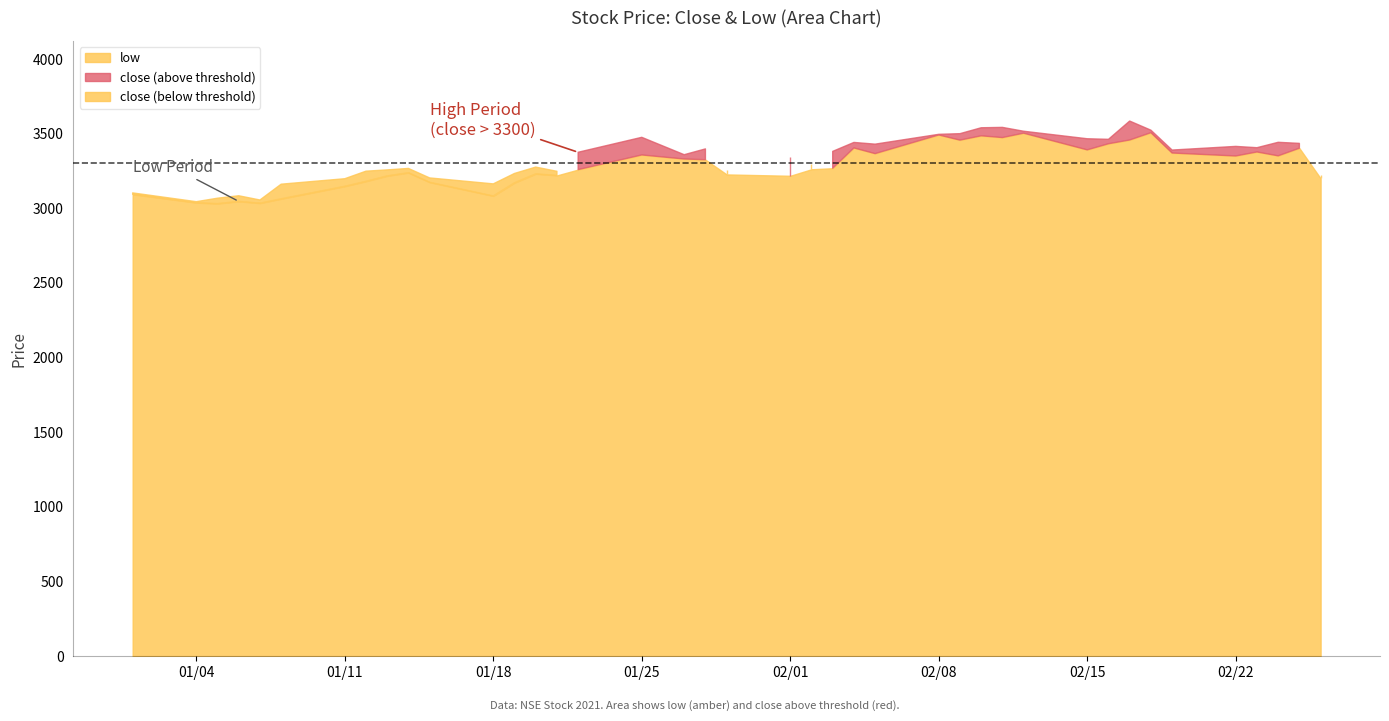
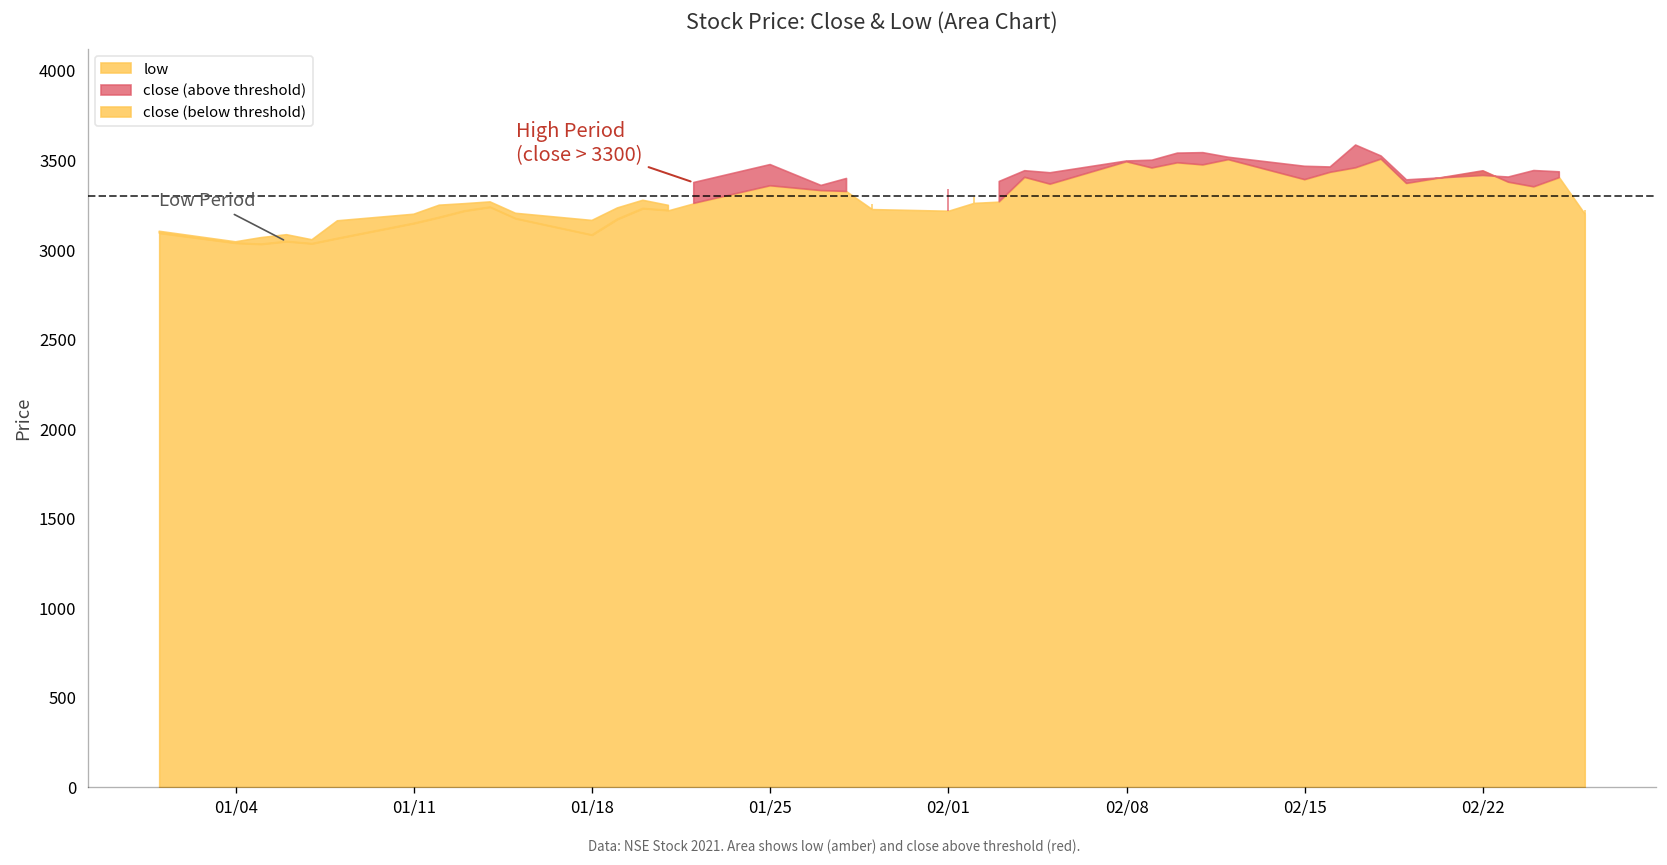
02/22: 3350 -> 3440
